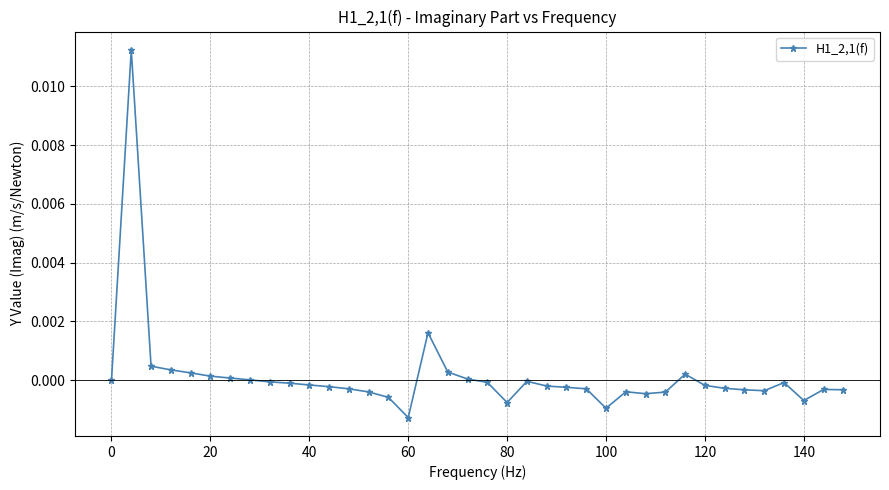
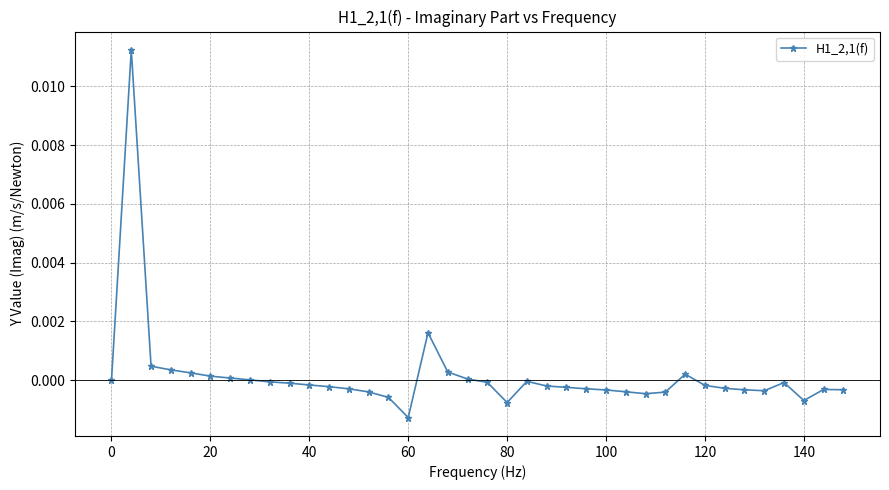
100: -0.0010 -> -0.0003
